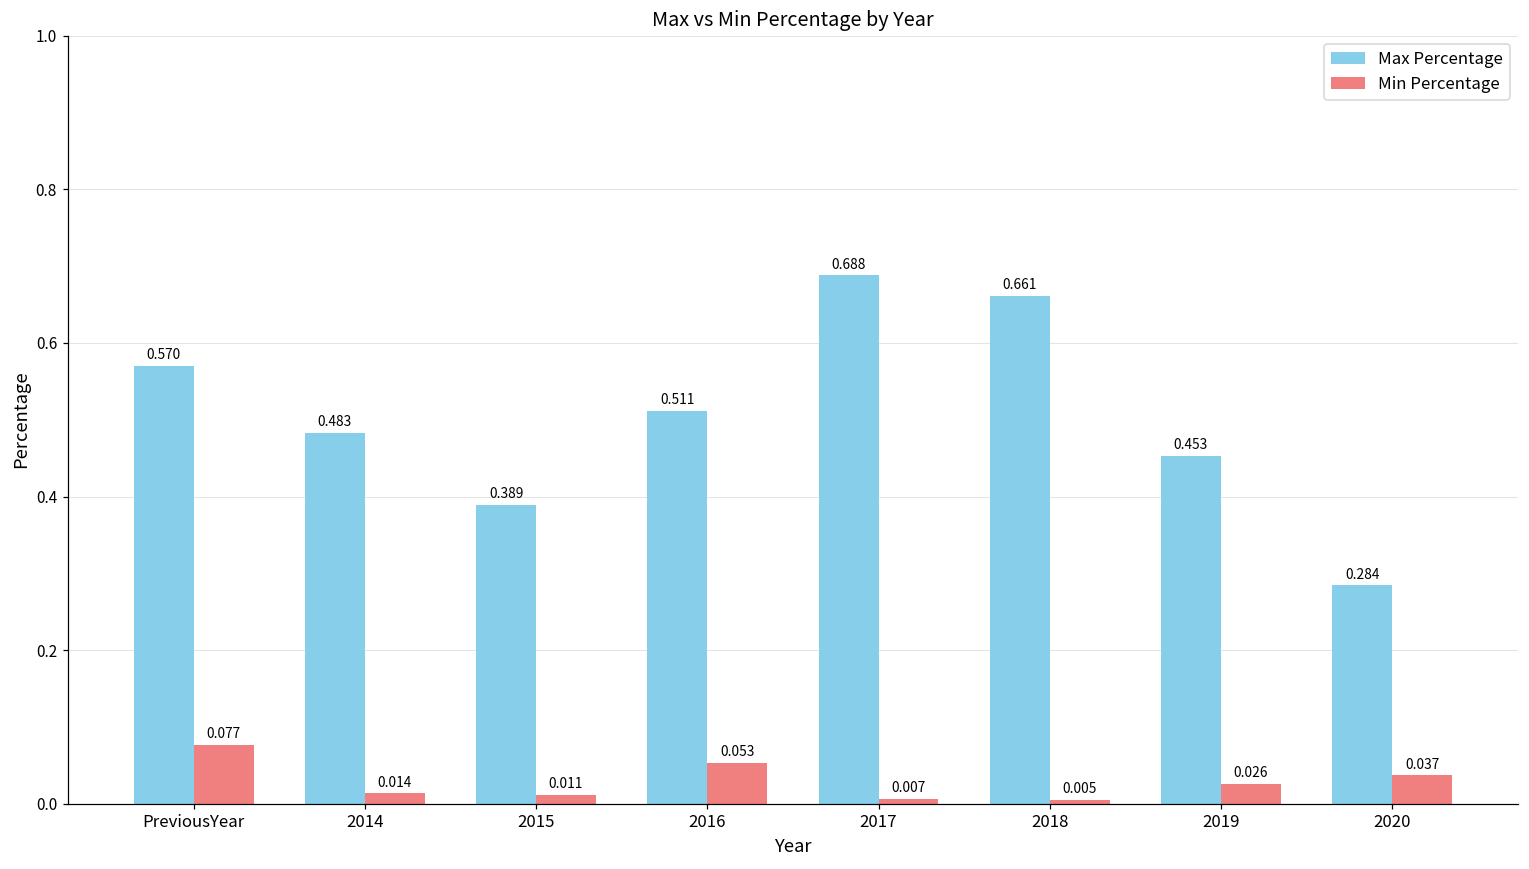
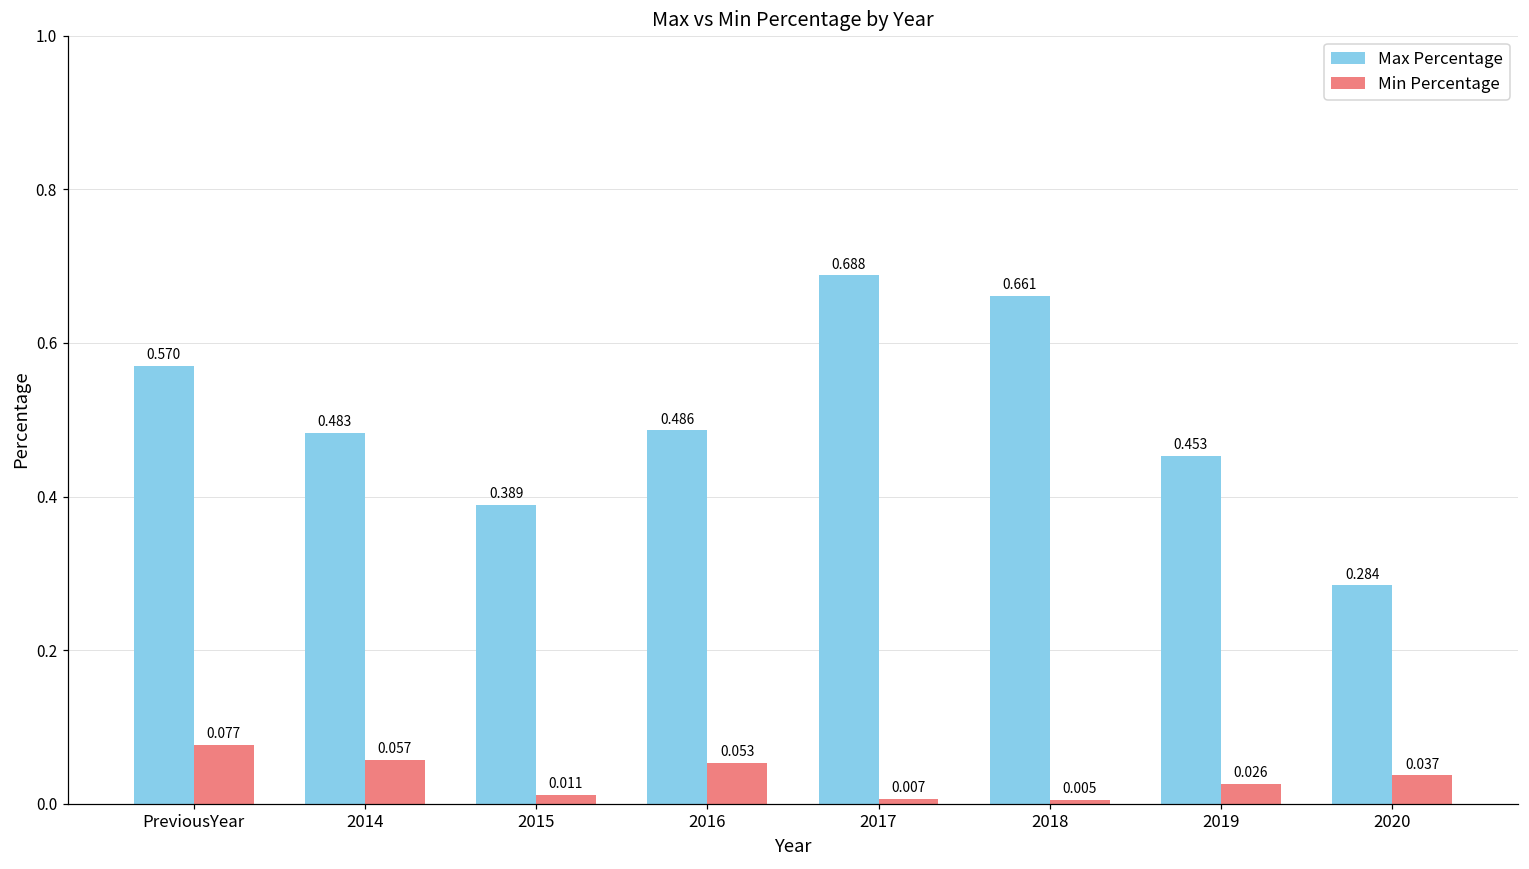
Min Percentage, 2014: 0.014 -> 0.057
Max Percentage, 2016: 0.511 -> 0.486
